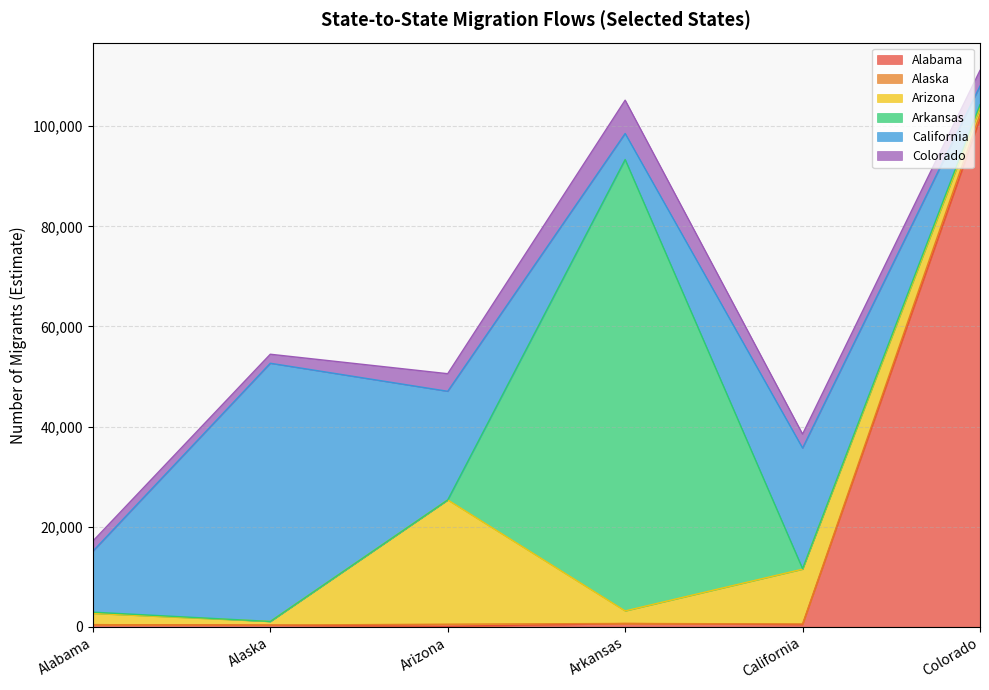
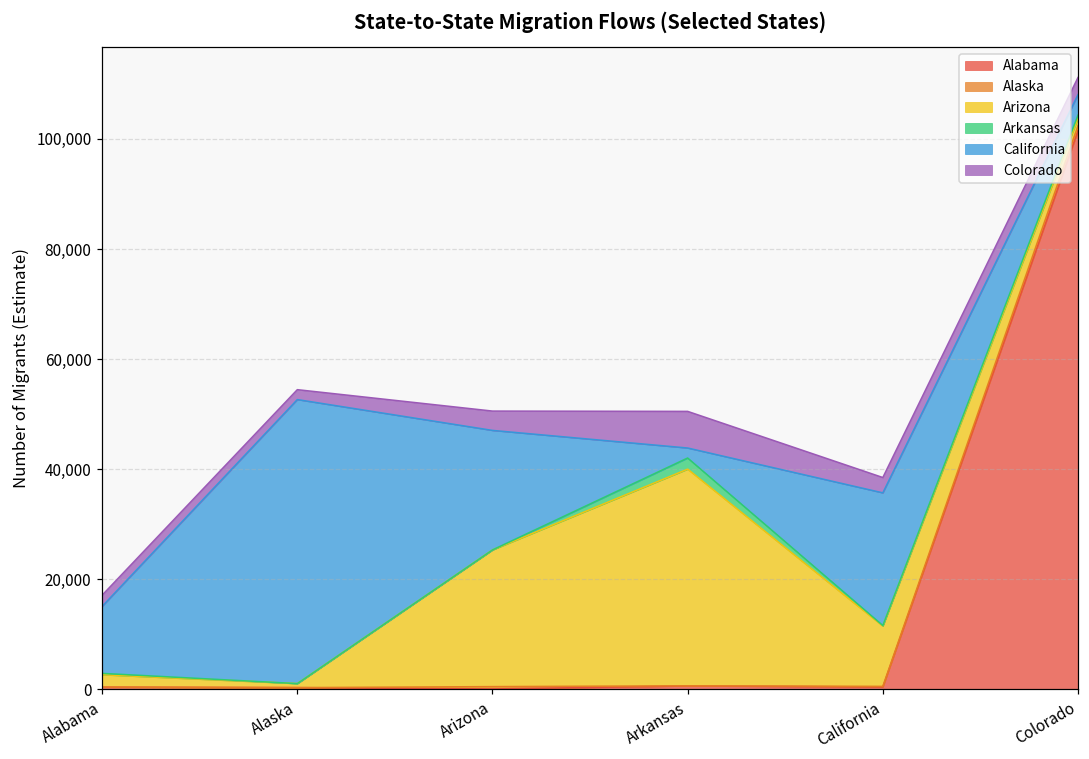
Arizona, Arkansas: 3,000 -> 39,000
Arkansas, Arkansas: 90,000 -> 2,000
California, Arkansas: 5,000 -> 2,000
